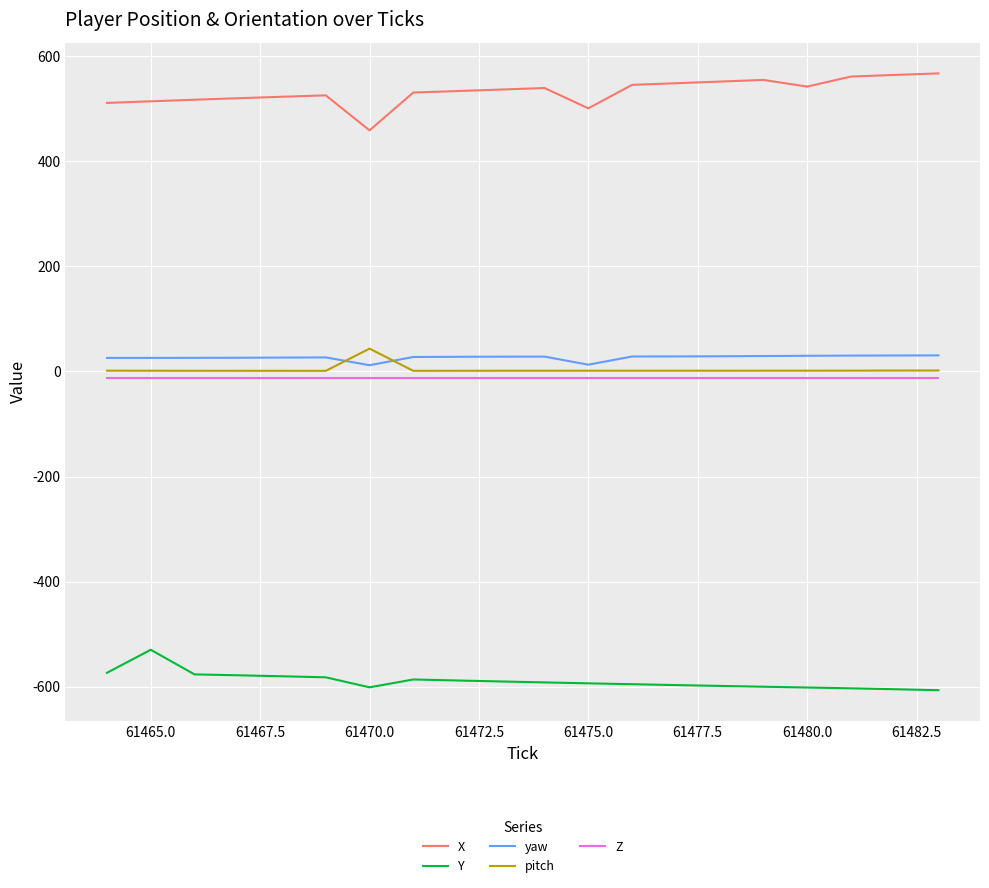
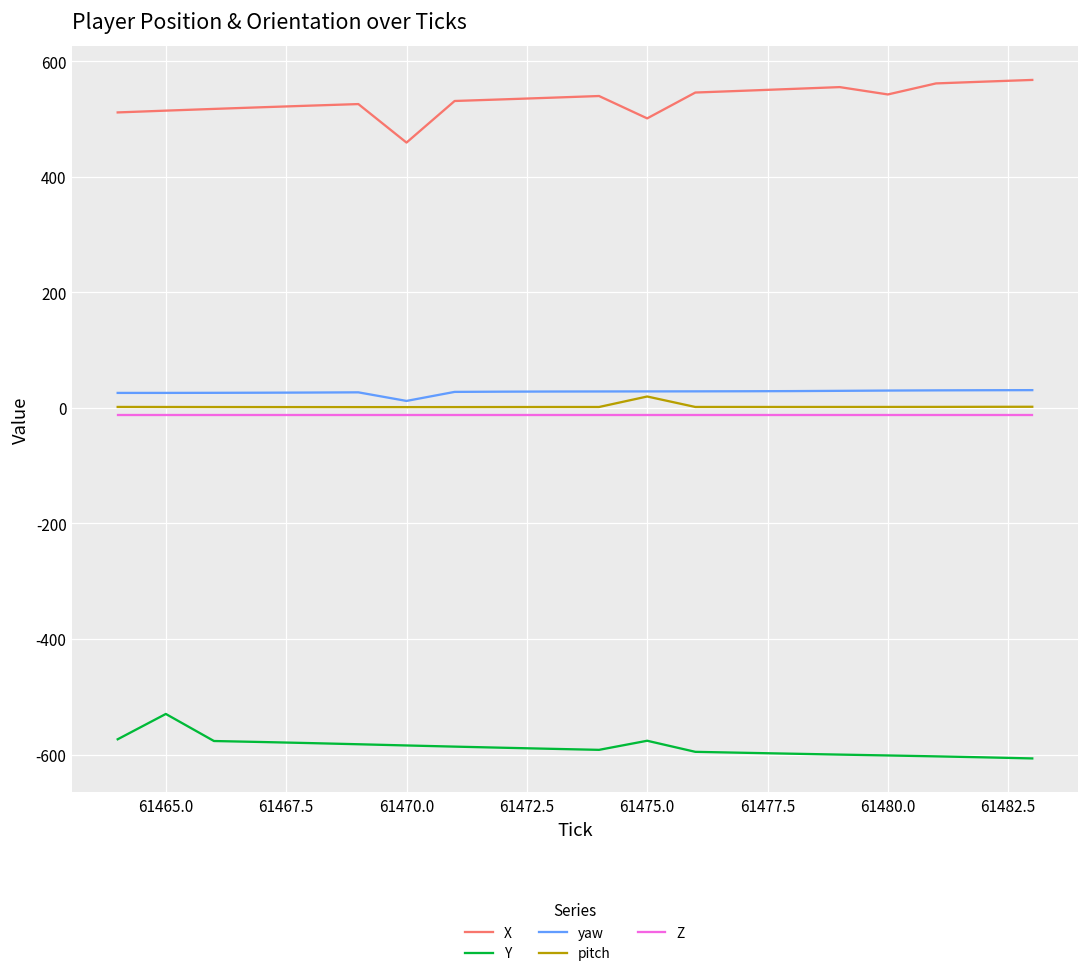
Y, 61470.0: -600 -> -580
pitch, 61470.0: 40 -> 0
Y, 61475.0: -590 -> -580
yaw, 61475.0: 10 -> 30
pitch, 61475.0: 0 -> 20
